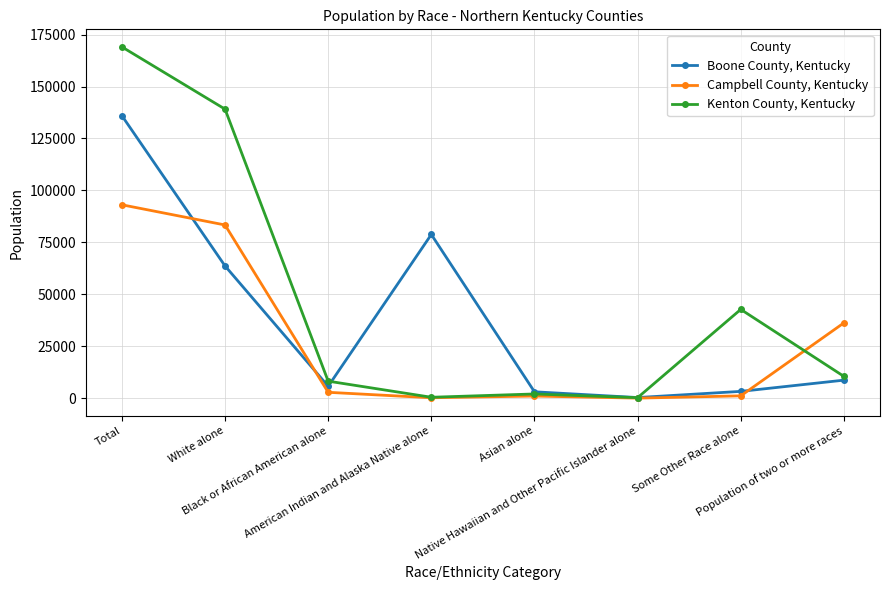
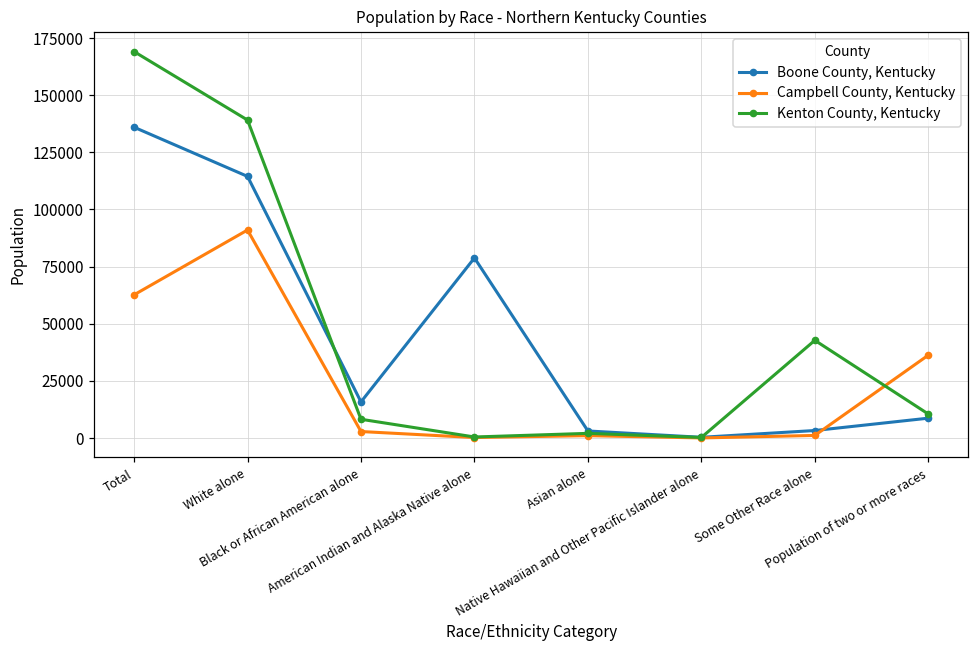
Campbell County, Kentucky, Total: 93000 -> 63000
Boone County, Kentucky, White alone: 64000 -> 114000
Campbell County, Kentucky, White alone: 83000 -> 91000
Boone County, Kentucky, Black or African American alone: 6000 -> 16000
